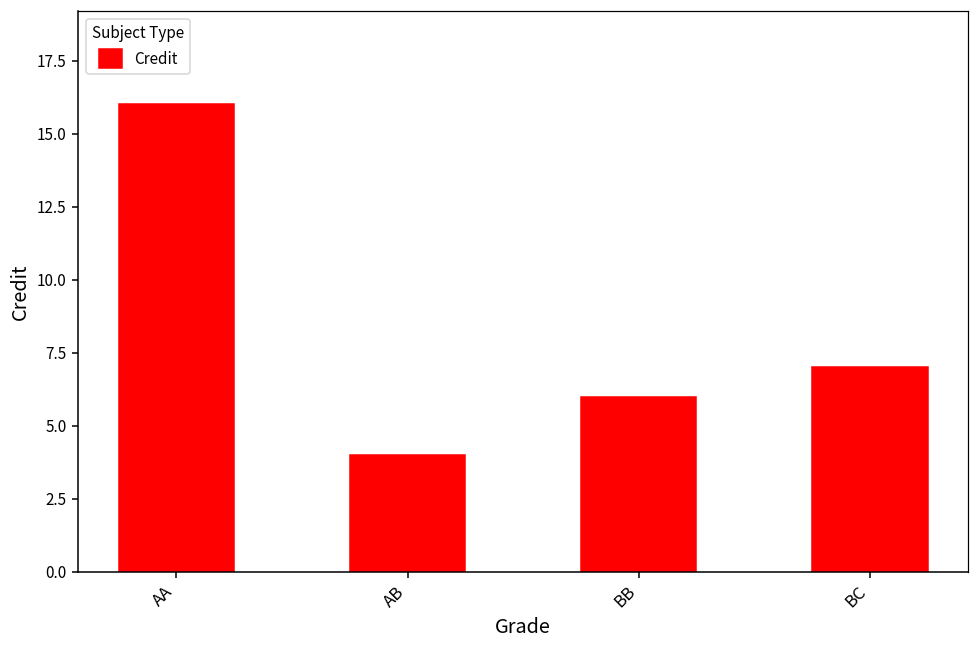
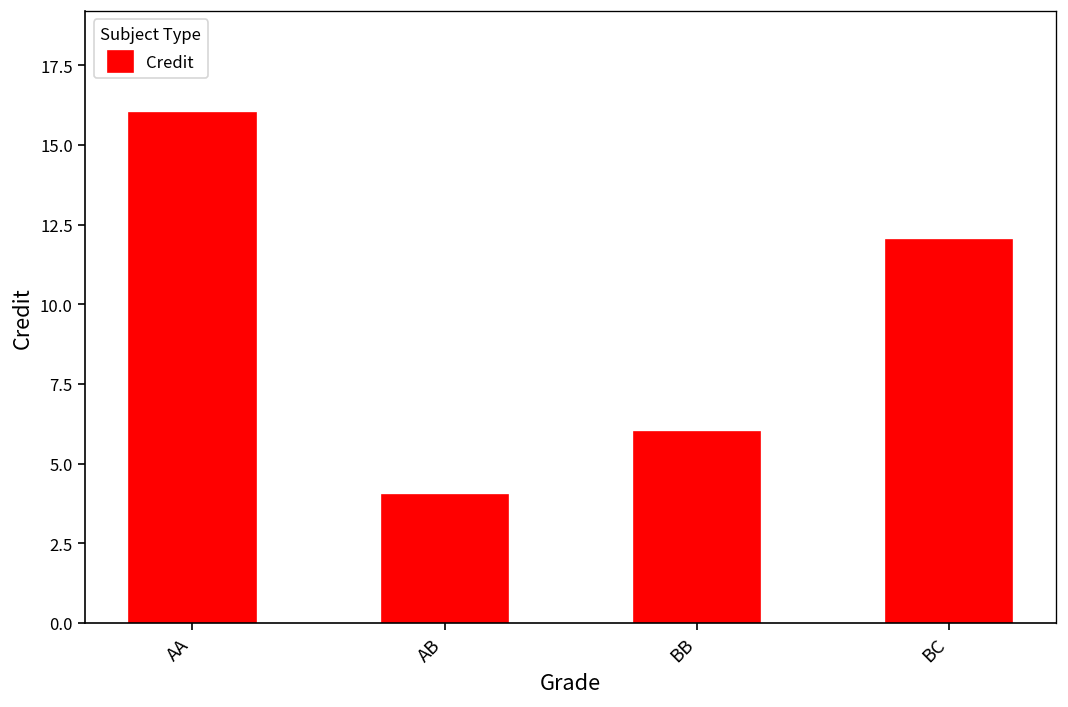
BC: 7 -> 12
